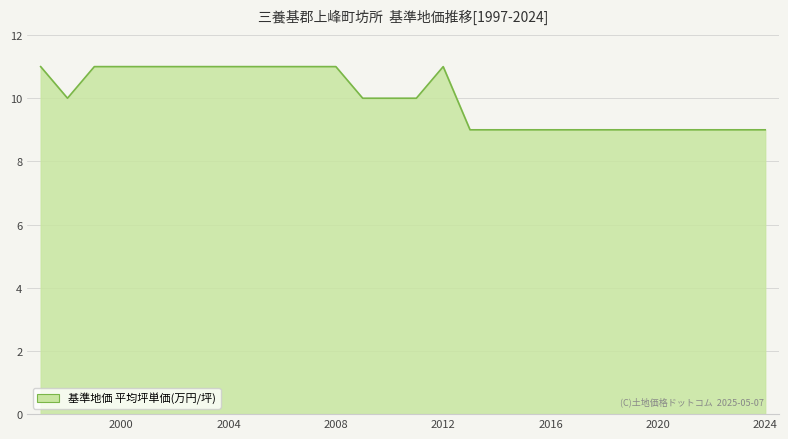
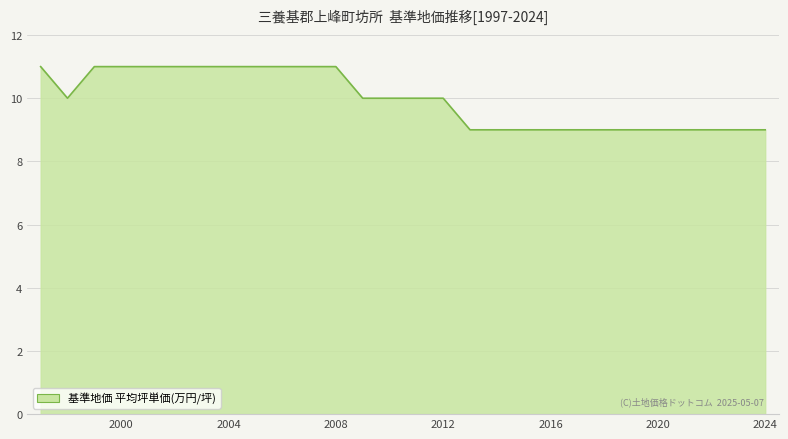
2012: 11 -> 10
